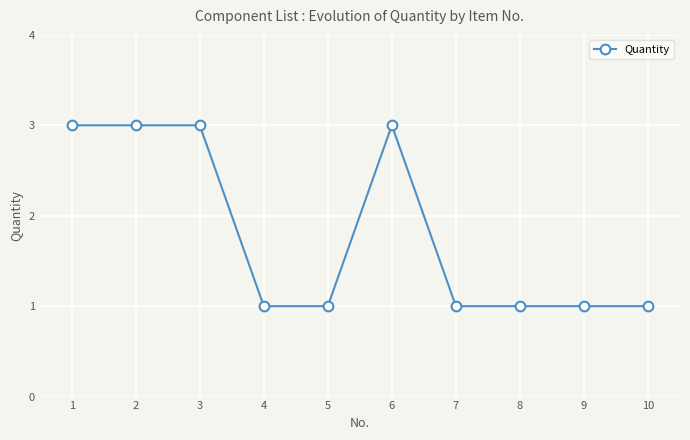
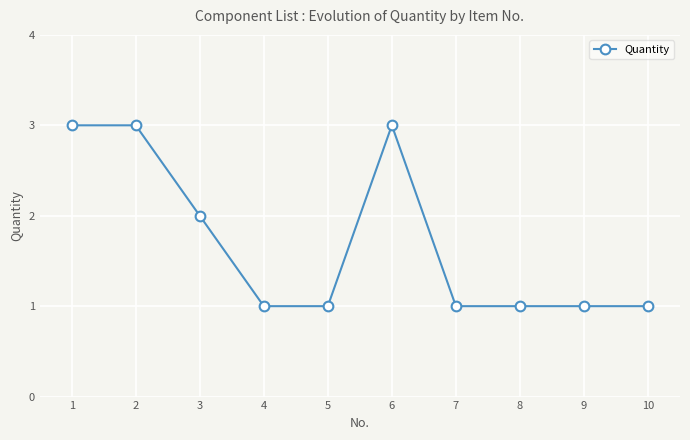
3: 3 -> 2
